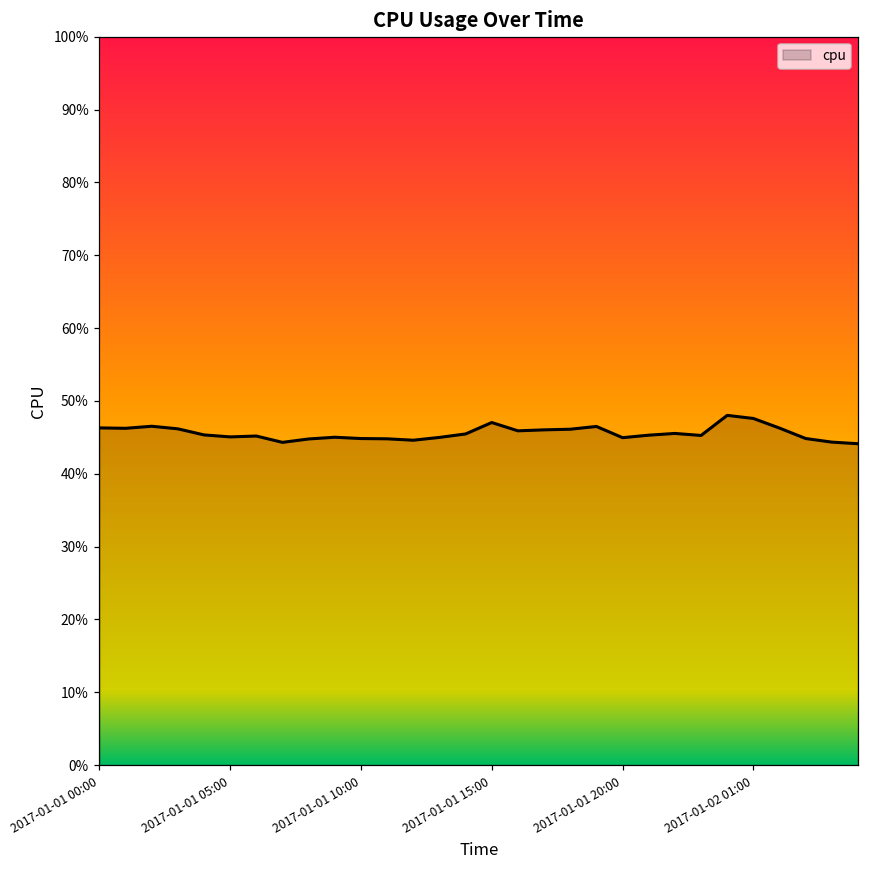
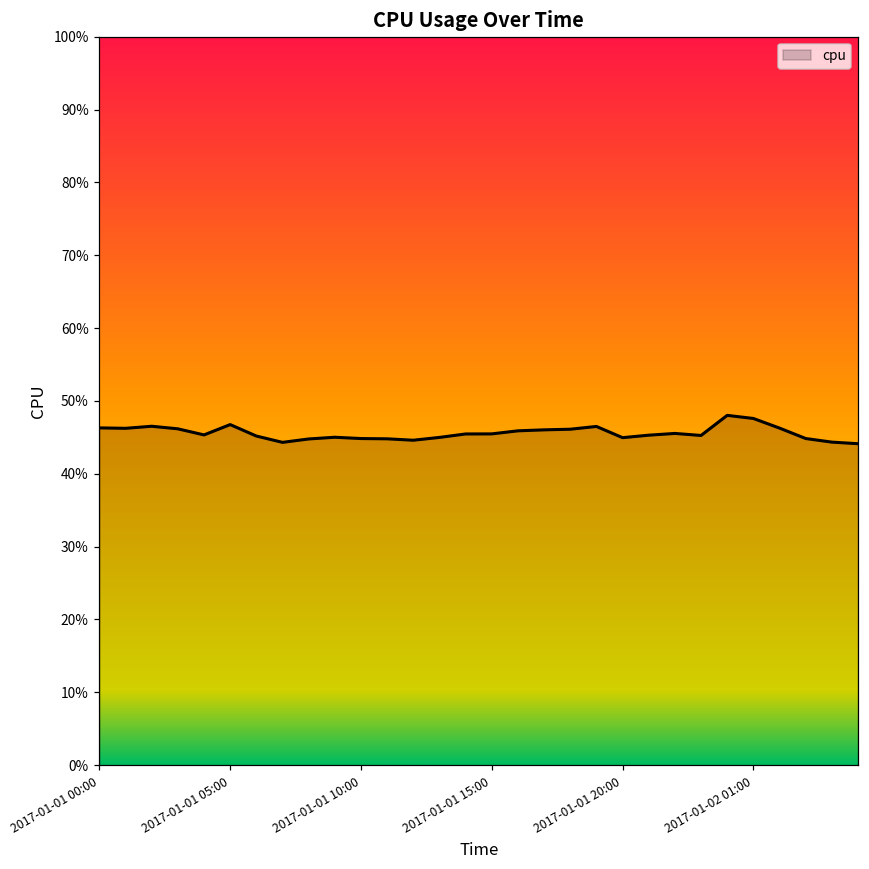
2017-01-01 05:00: 45% -> 47%
2017-01-01 15:00: 47% -> 45%
